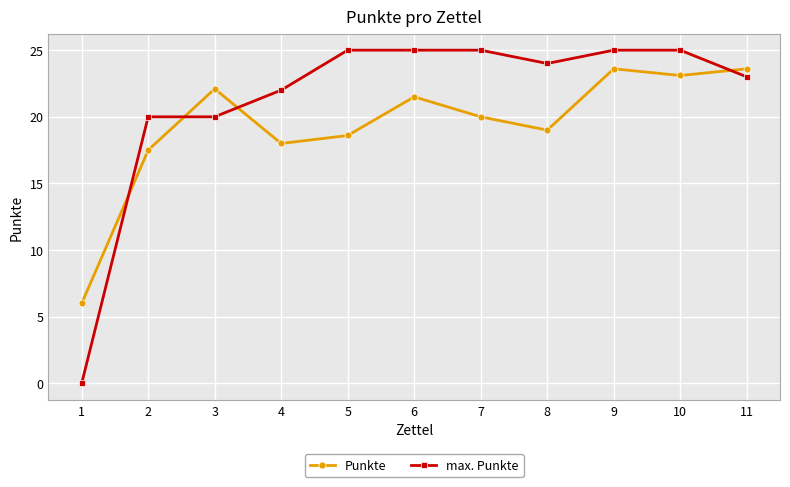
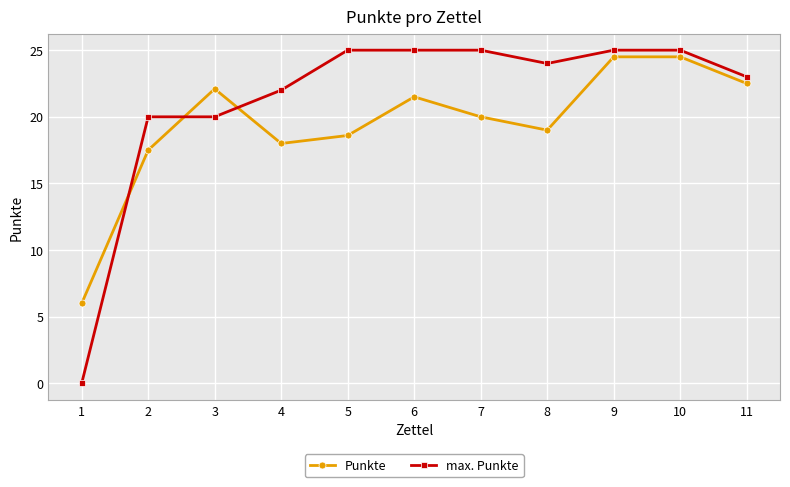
Punkte, 9: 23.6 -> 24.5
Punkte, 10: 23.1 -> 24.5
Punkte, 11: 23.6 -> 22.5
